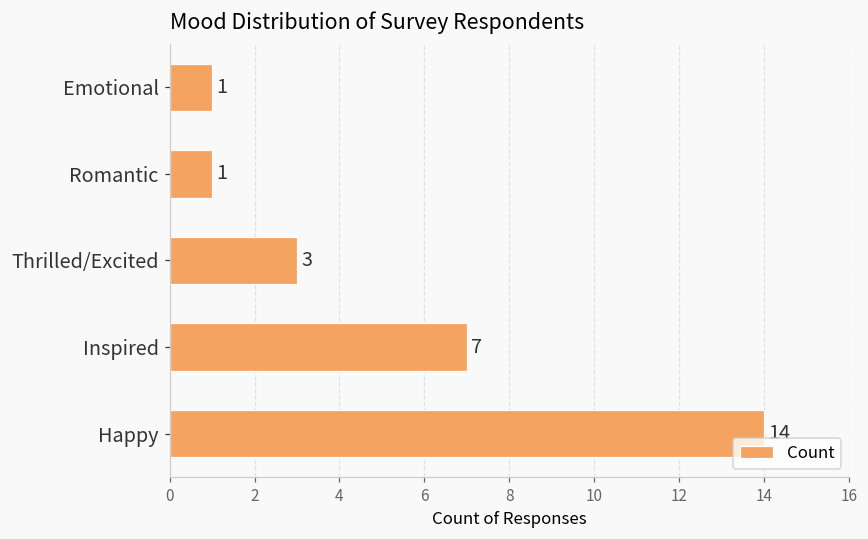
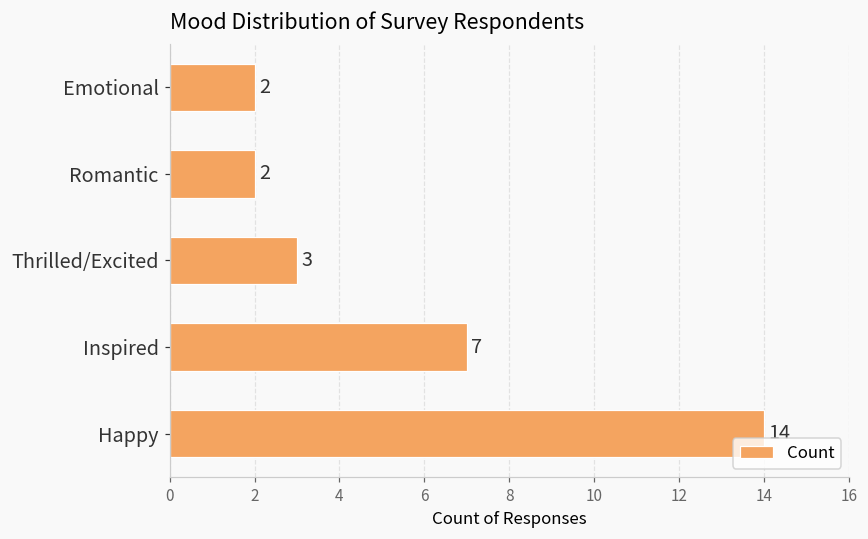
Emotional: 1 -> 2
Romantic: 1 -> 2
